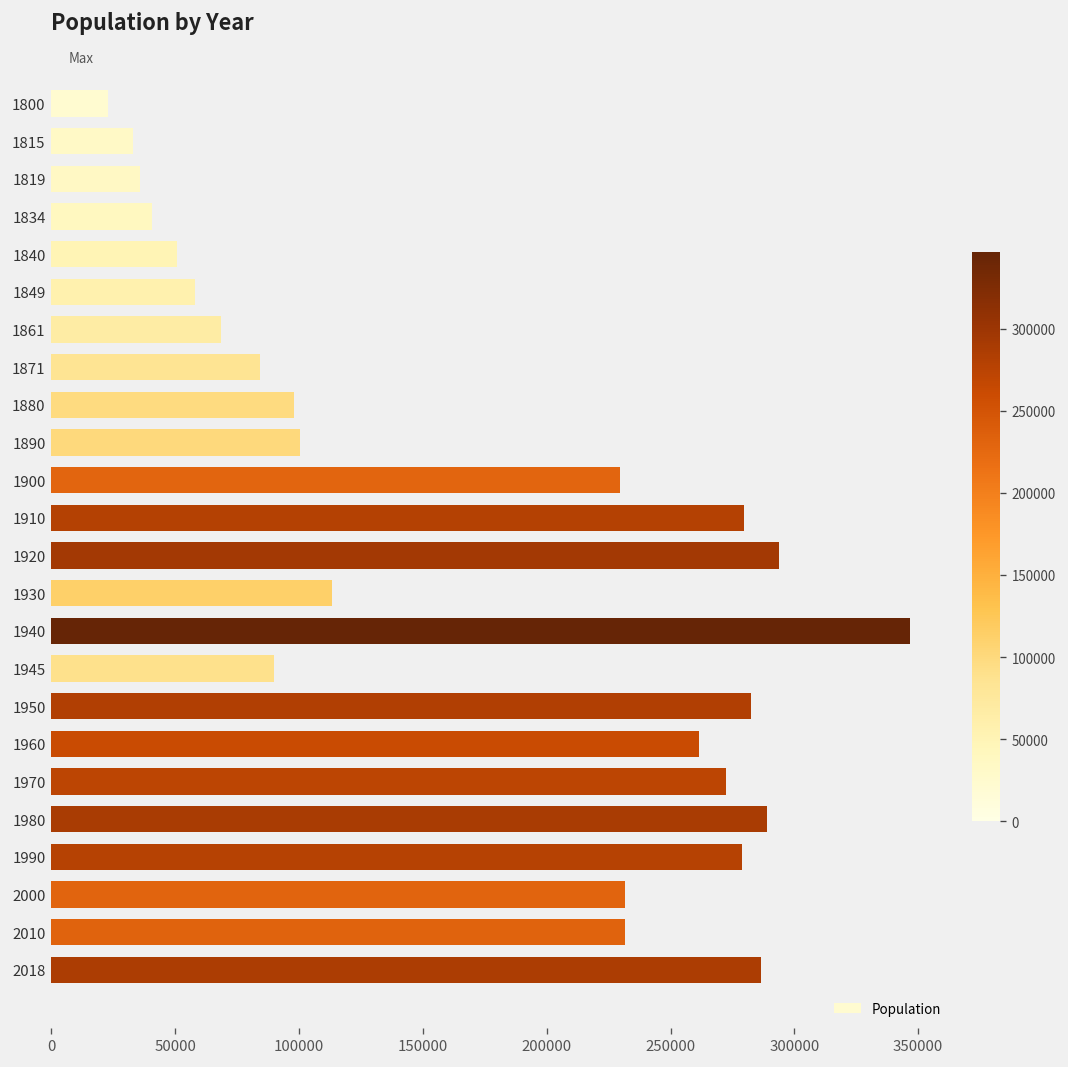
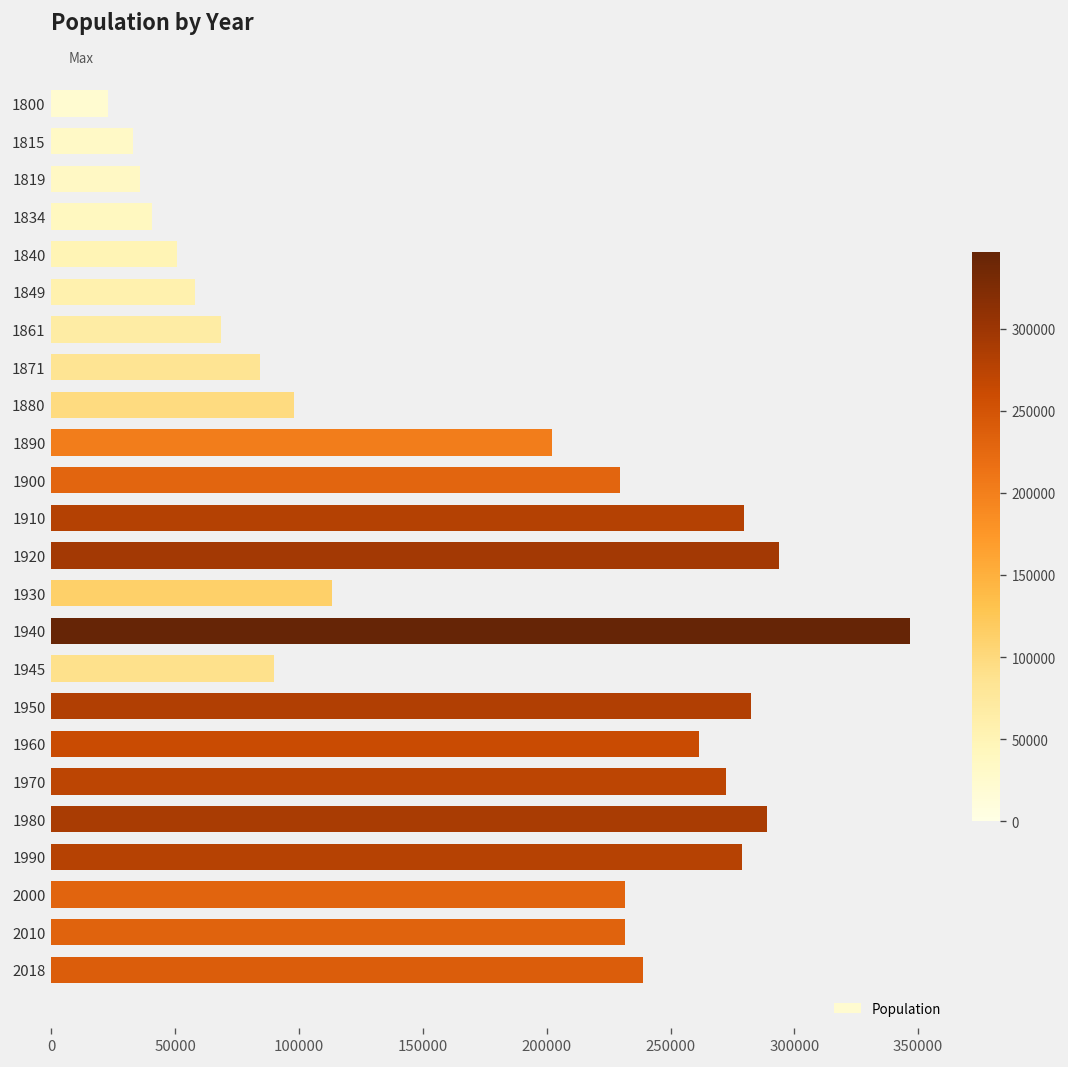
1890: 100000 -> 202000
2018: 286000 -> 239000
